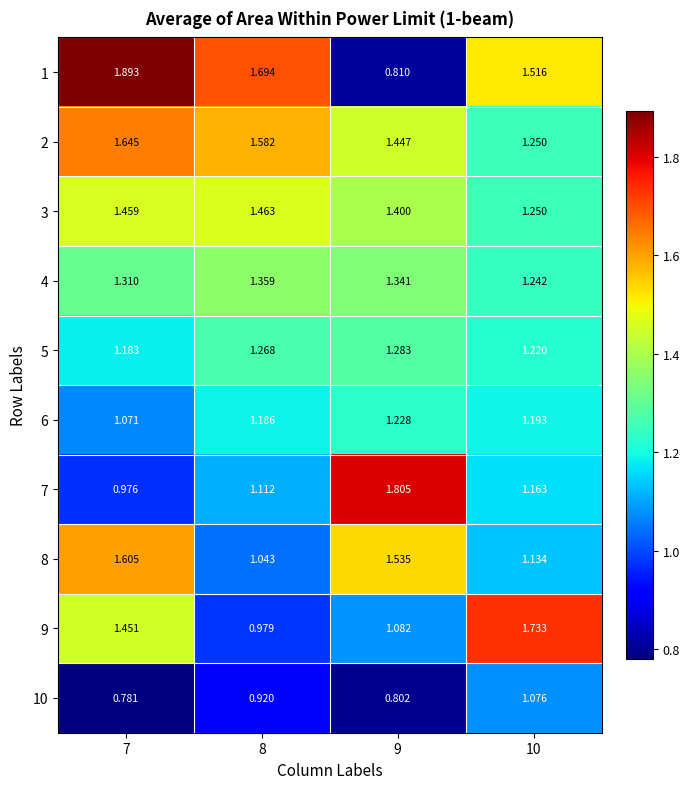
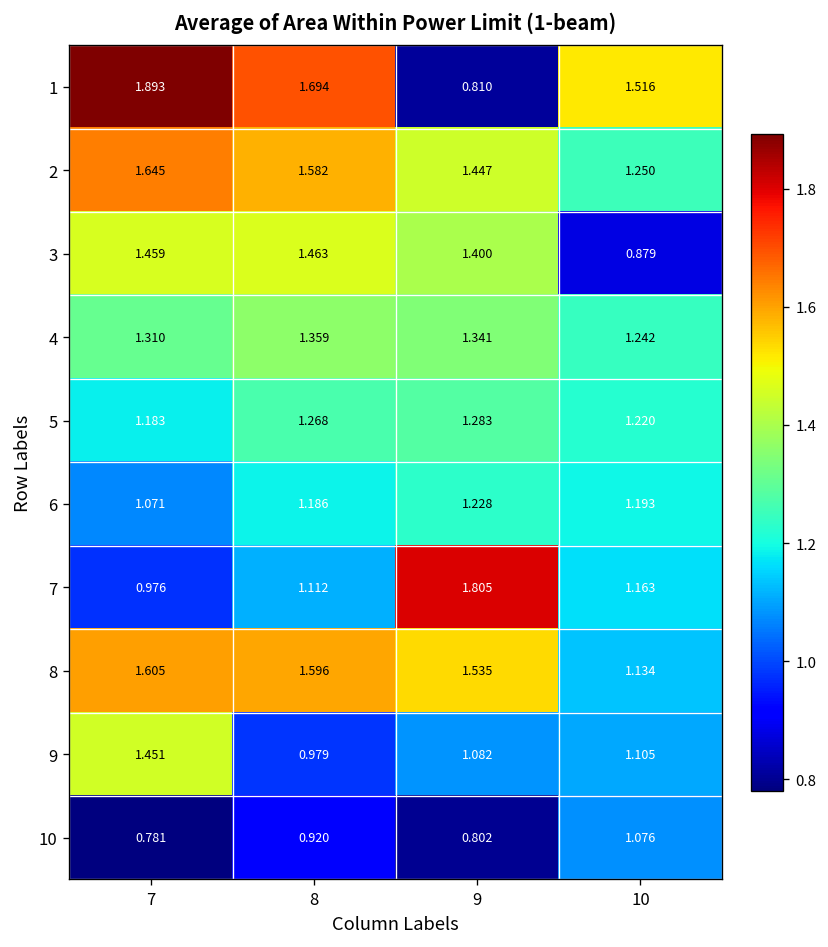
3, 10: 1.250 -> 0.879
8, 8: 1.043 -> 1.596
9, 10: 1.733 -> 1.105
